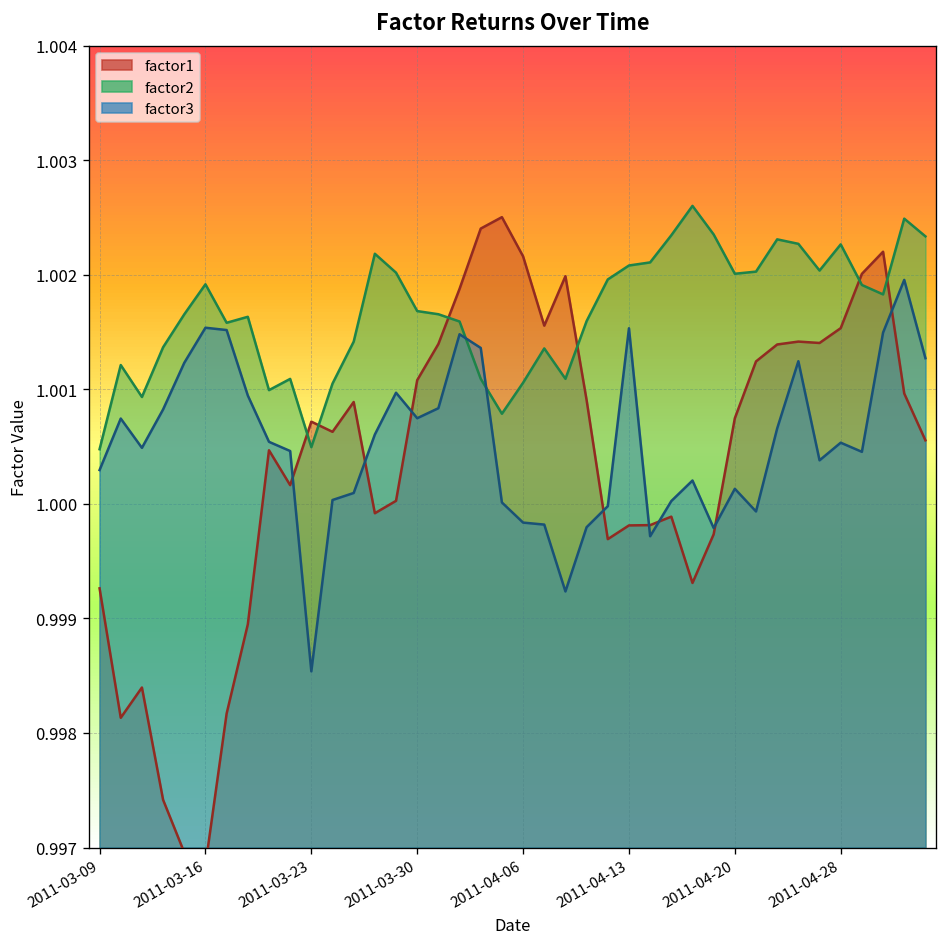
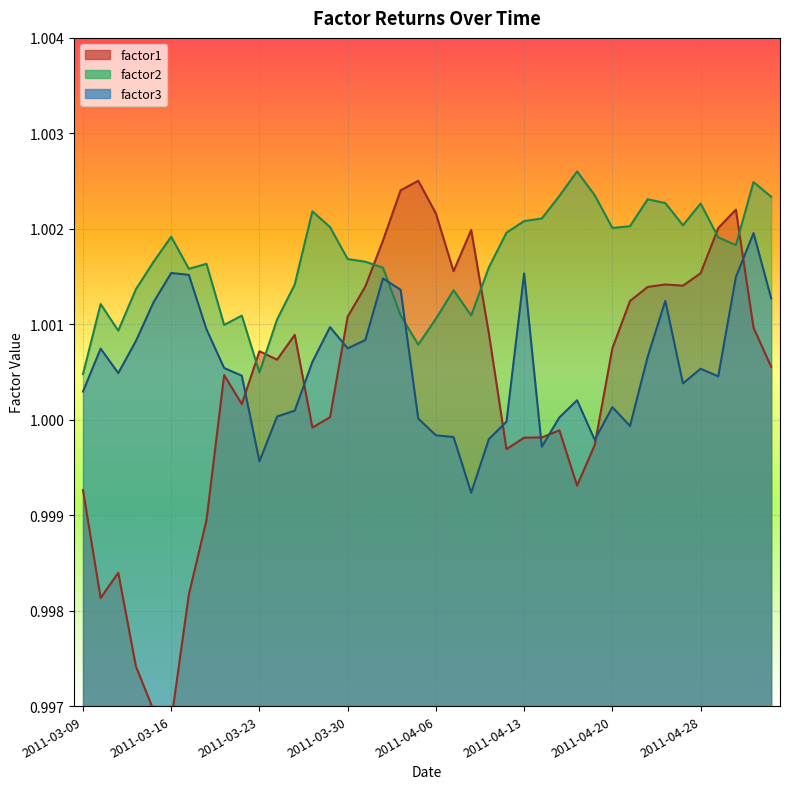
factor3, 2011-03-23: 0.9985 -> 0.9996
